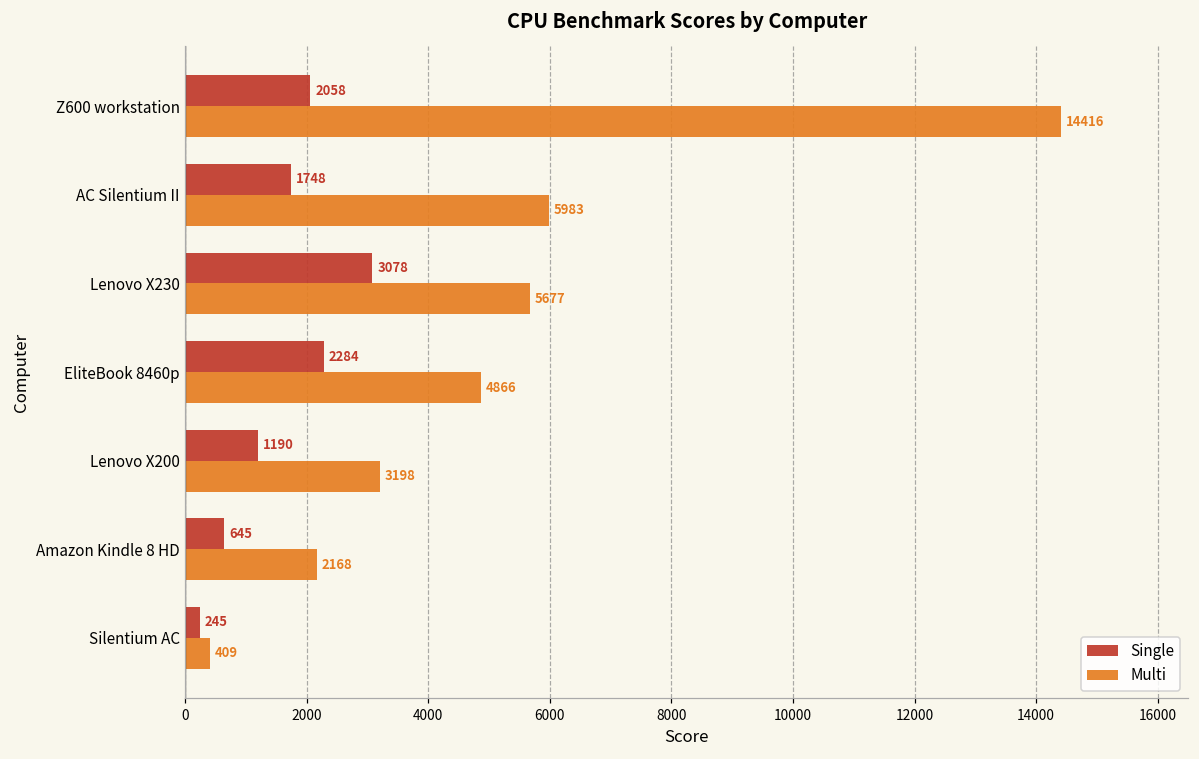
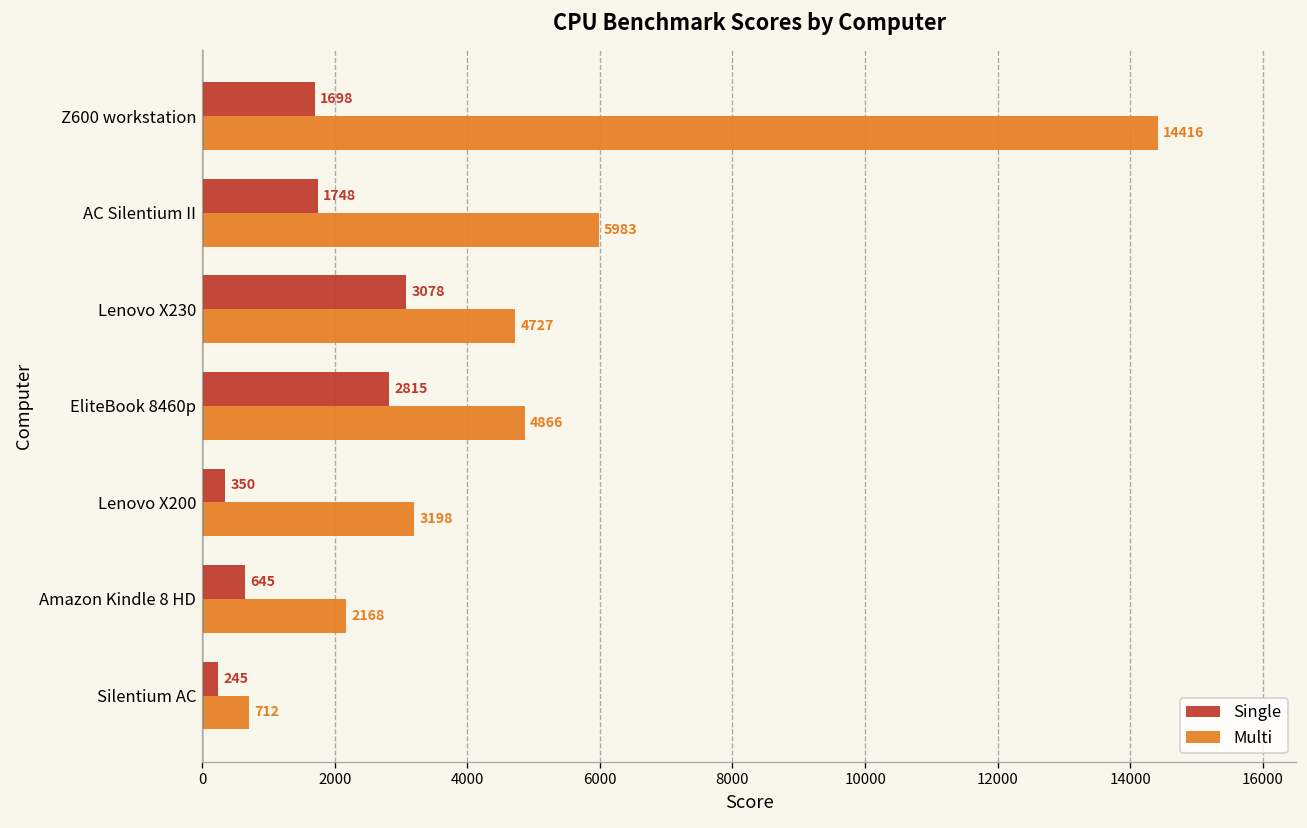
Single, Z600 workstation: 2058 -> 1698
Multi, Lenovo X230: 5677 -> 4727
Single, EliteBook 8460p: 2284 -> 2815
Single, Lenovo X200: 1190 -> 350
Multi, Silentium AC: 409 -> 712
